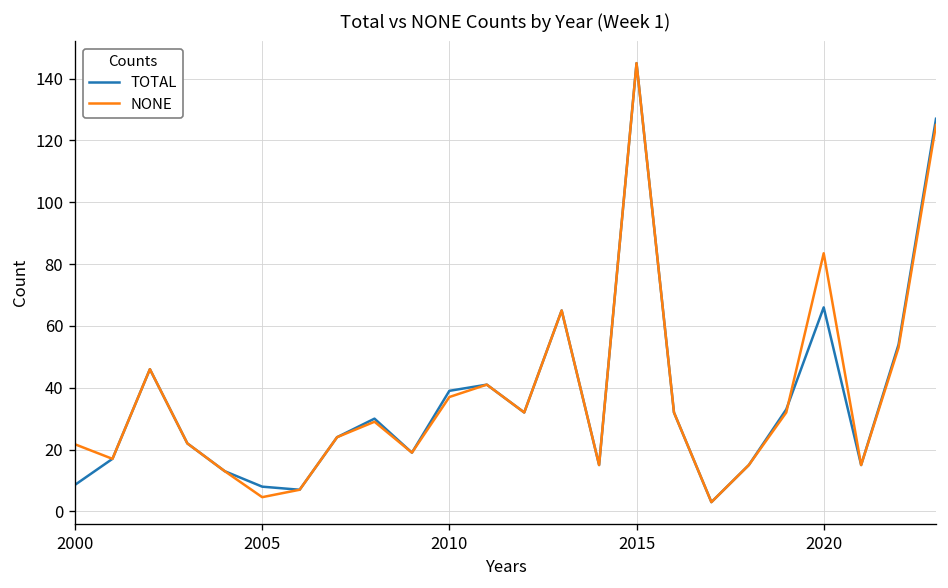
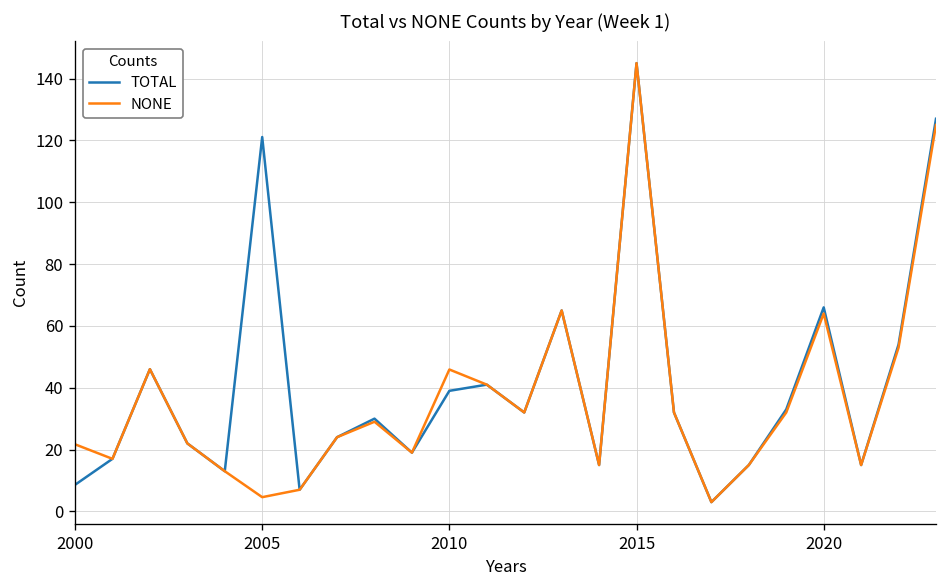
TOTAL, 2005: 8 -> 121
NONE, 2010: 37 -> 46
NONE, 2020: 84 -> 64
